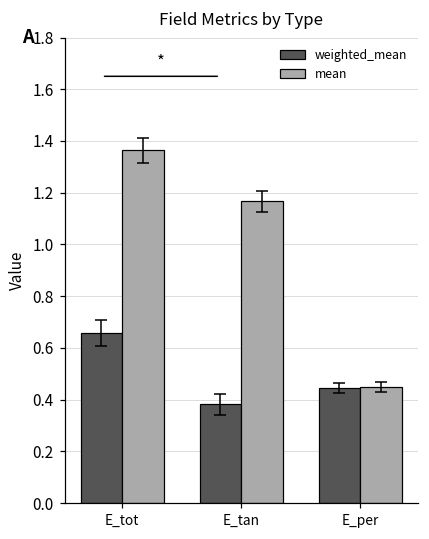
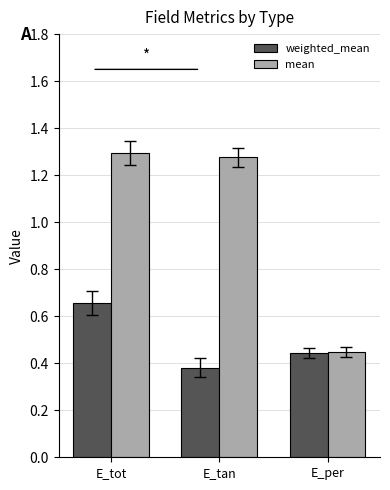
mean, E_tot: 1.36 -> 1.29
mean, E_tan: 1.17 -> 1.28
